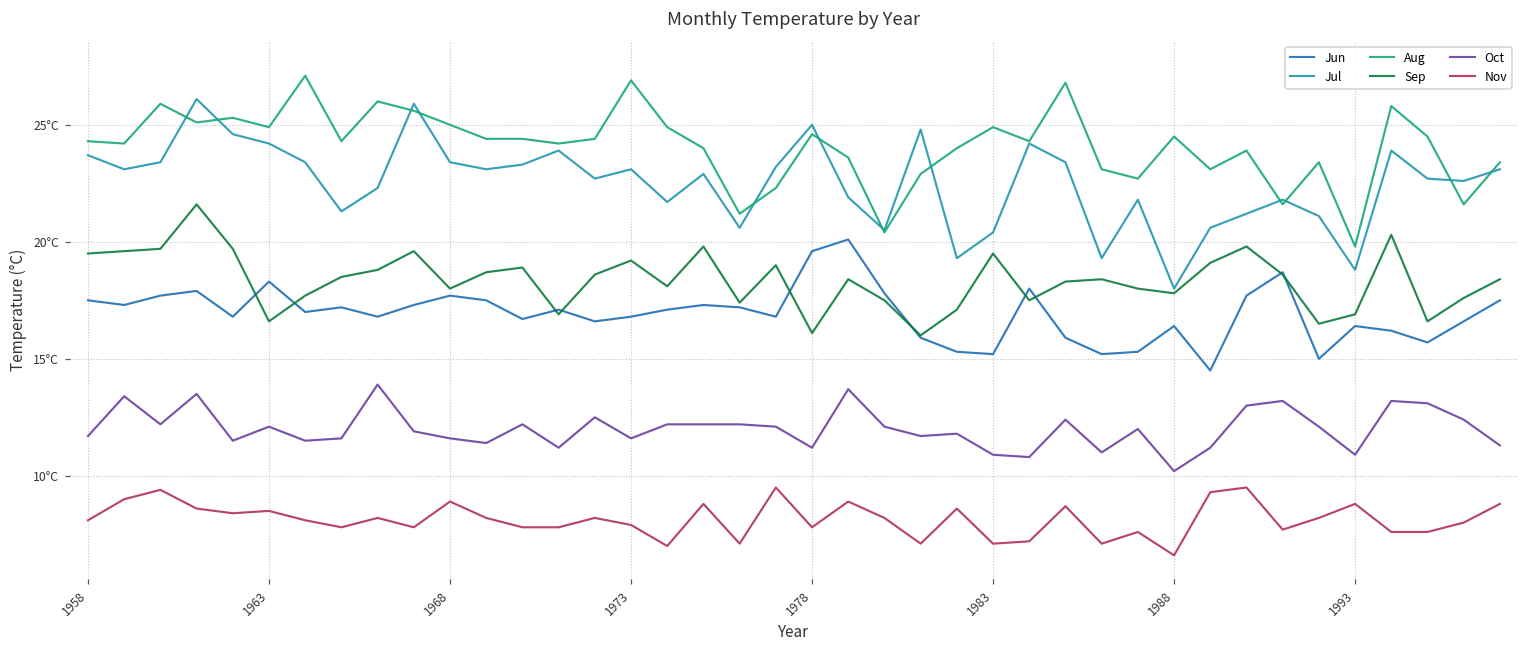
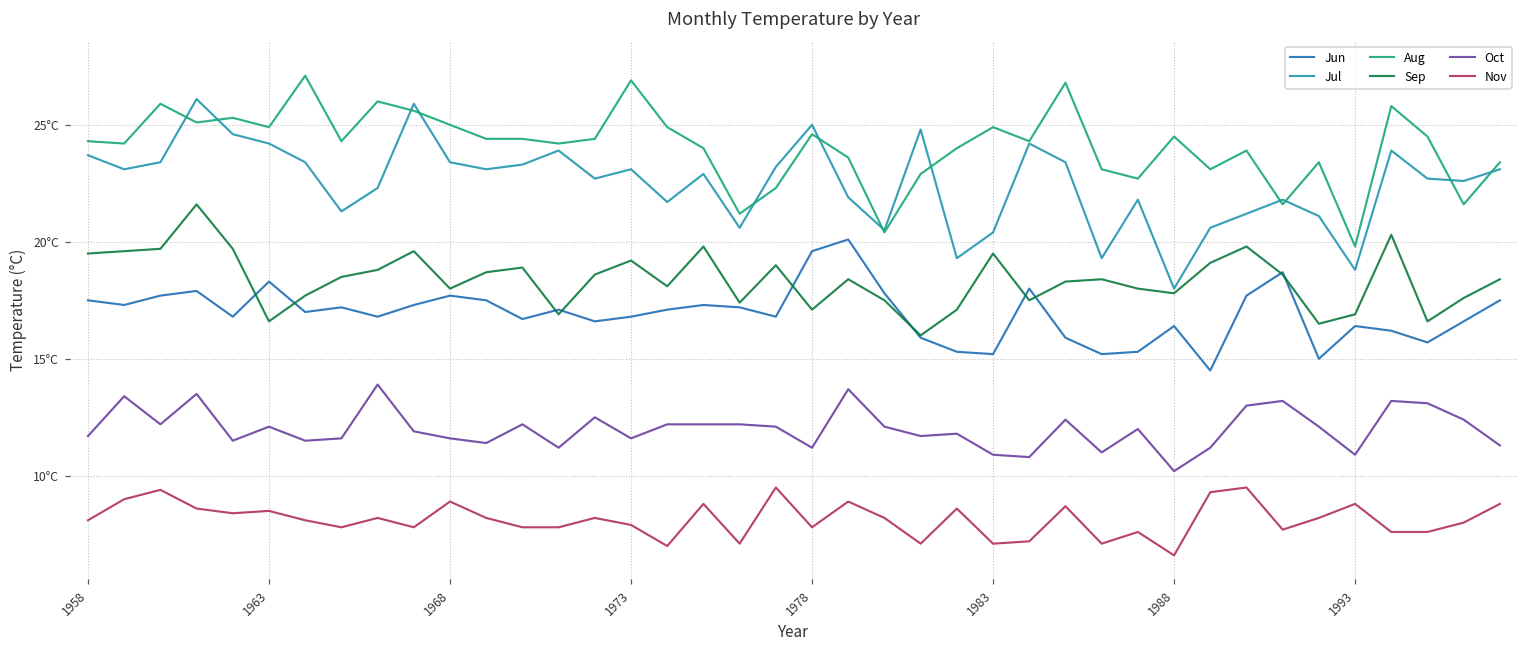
Sep, 1978: 16.1°C -> 17.1°C
